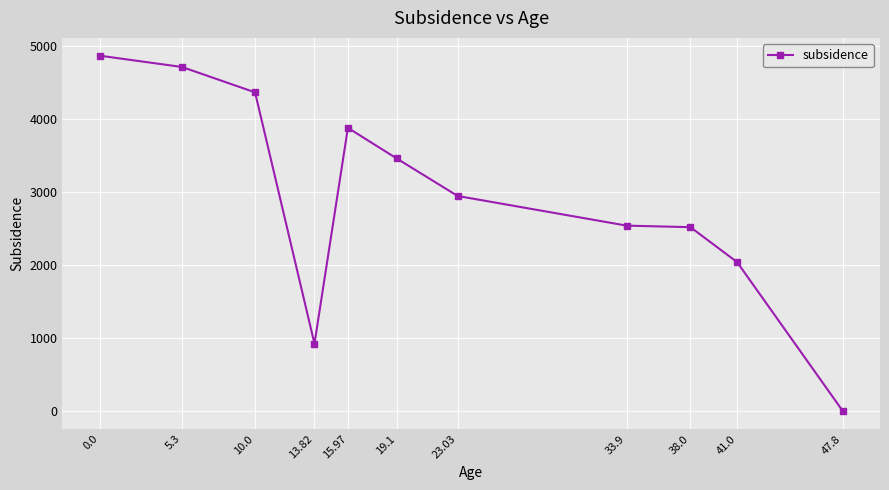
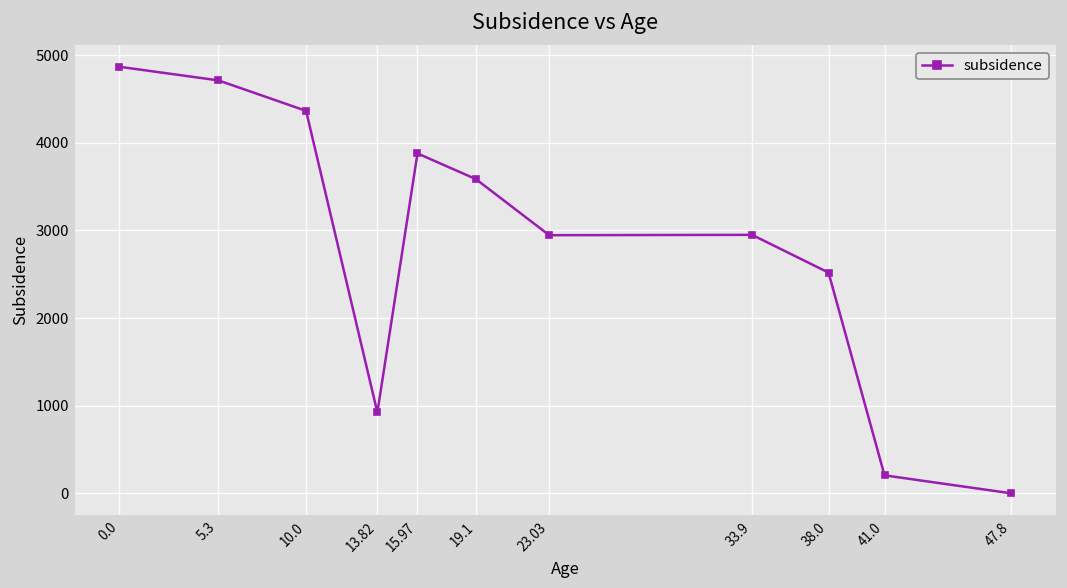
19.1: 3500 -> 3600
33.9: 2500 -> 2900
41.0: 2000 -> 200
